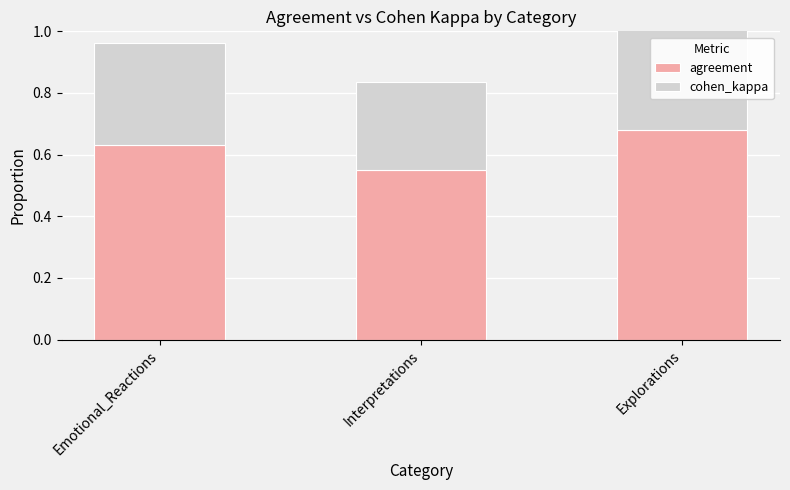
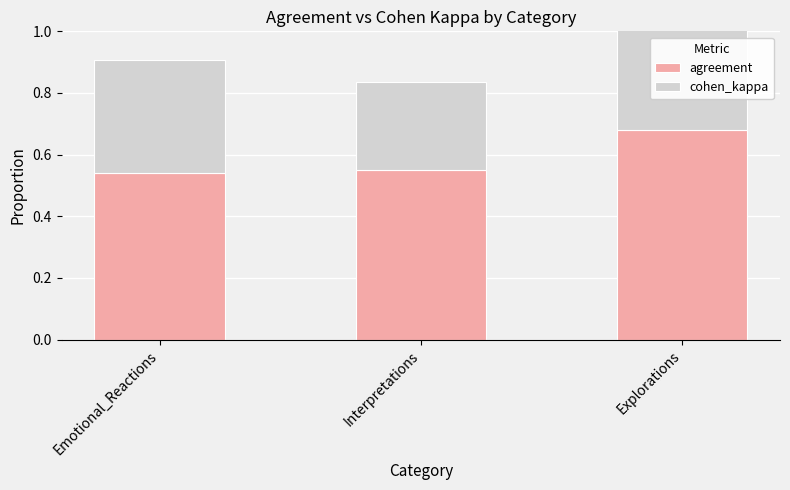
agreement, Emotional_Reactions: 0.63 -> 0.54
cohen_kappa, Emotional_Reactions: 0.33 -> 0.37
